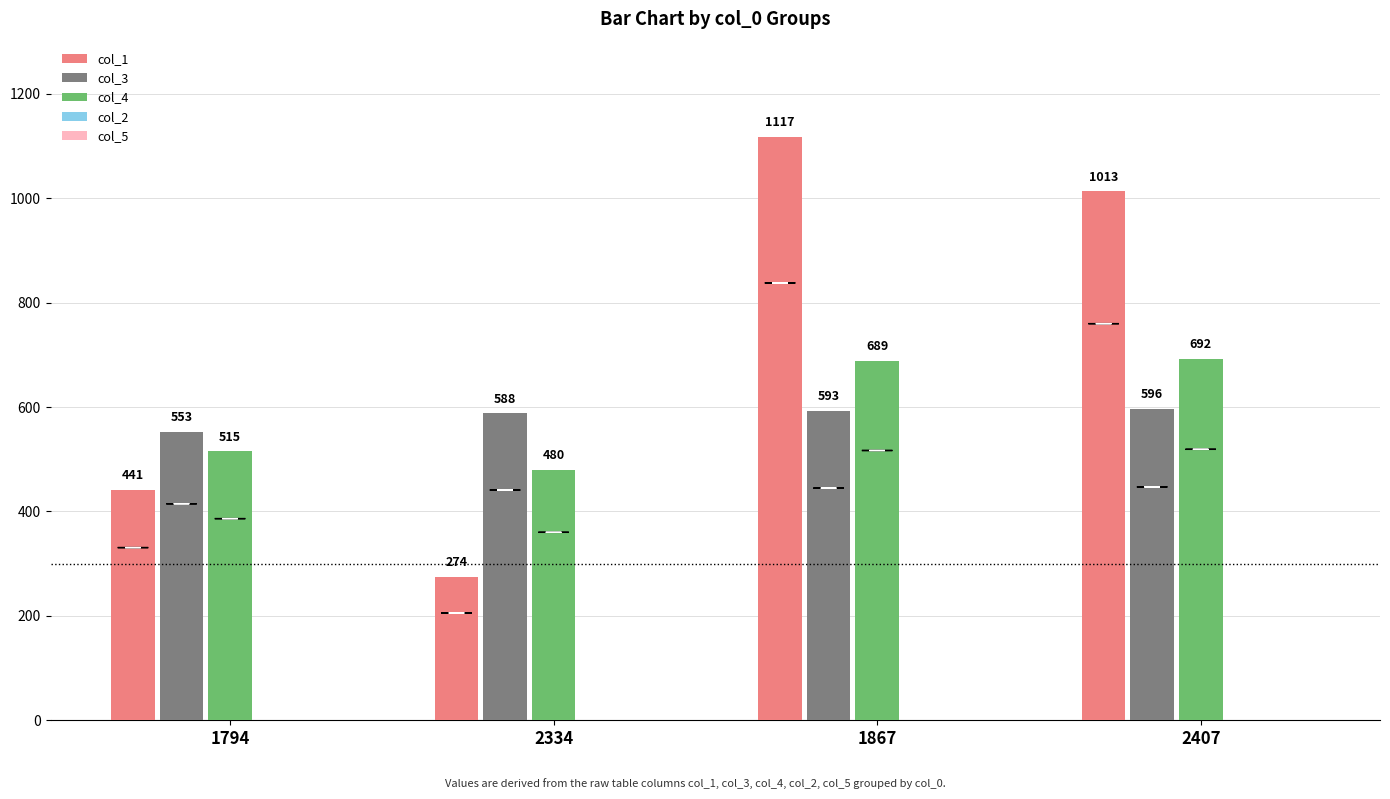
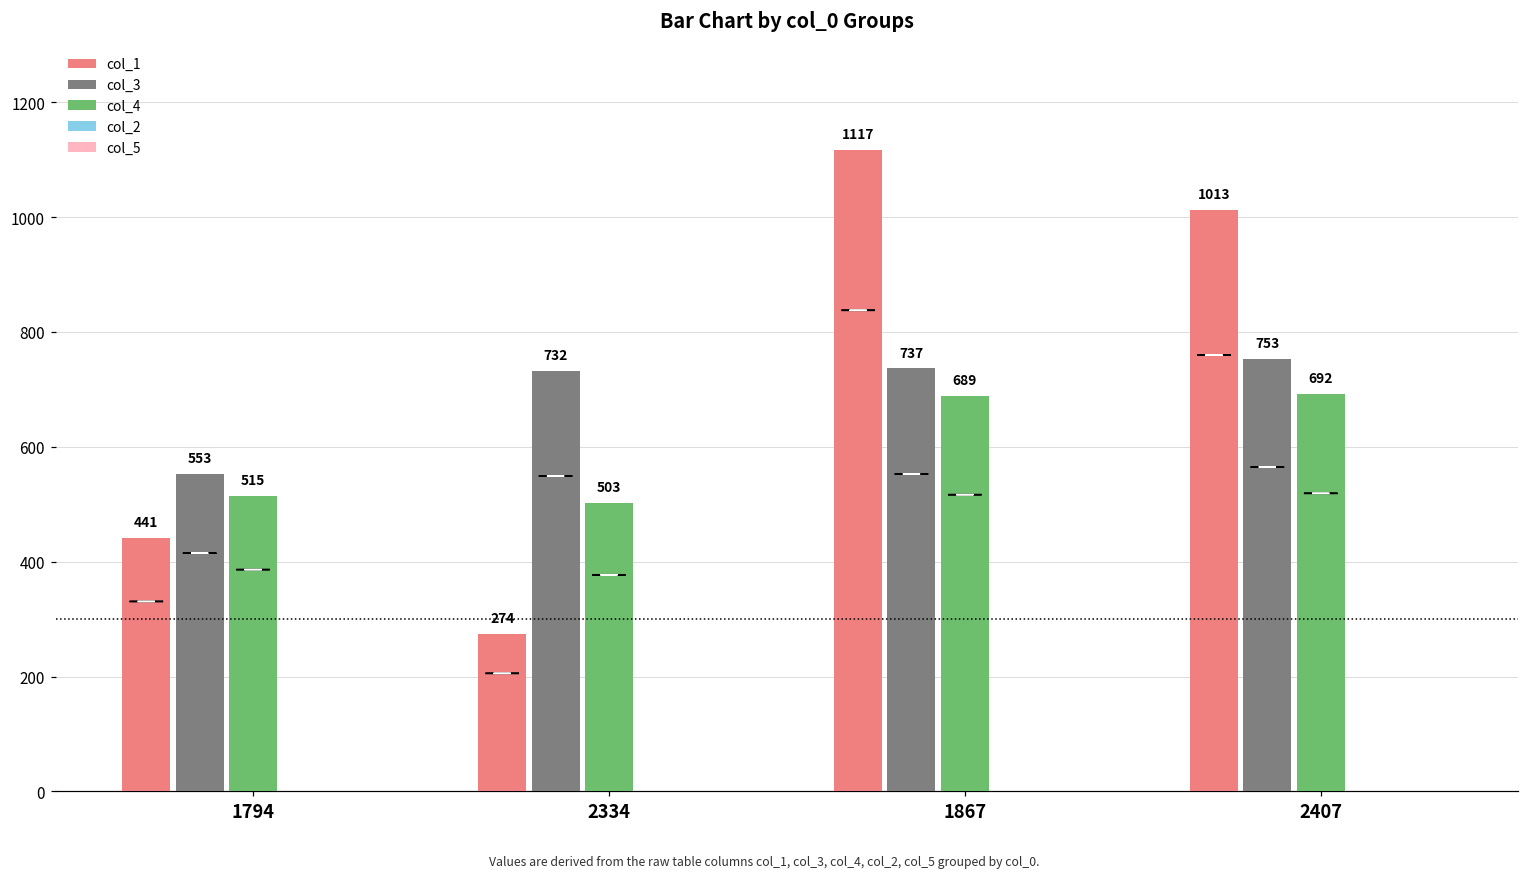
col_3, 2334: 588 -> 732
col_4, 2334: 480 -> 503
col_3, 1867: 593 -> 737
col_3, 2407: 596 -> 753
